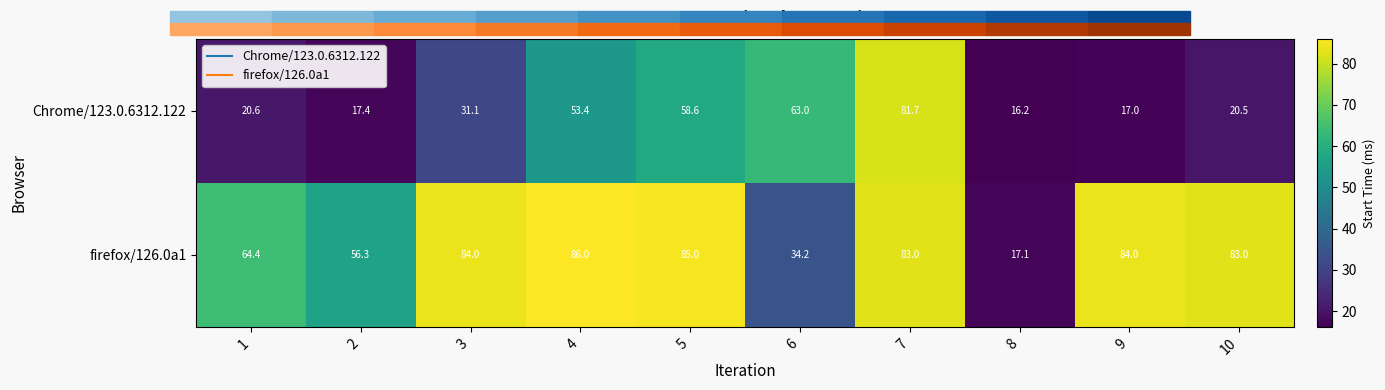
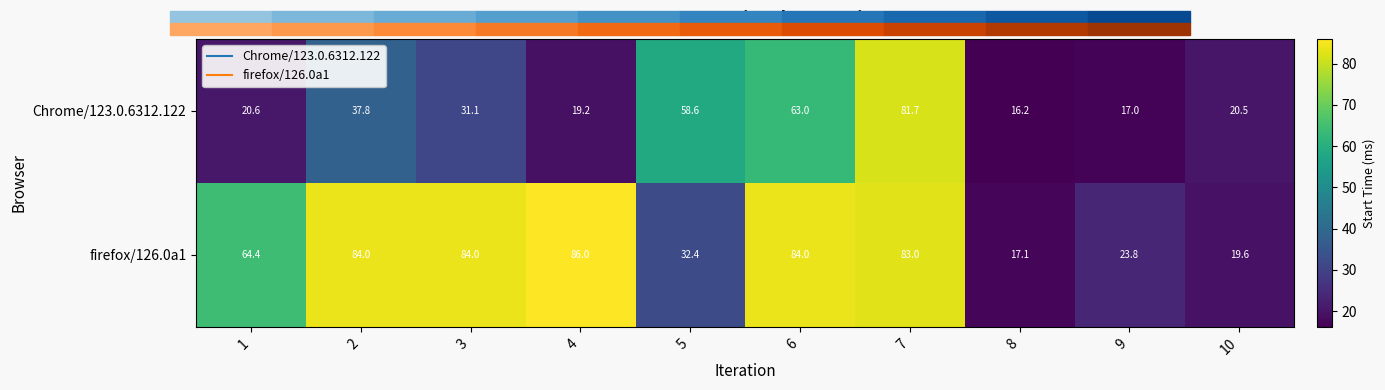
Chrome/123.0.6312.122, 2: 17.4 -> 37.8
Chrome/123.0.6312.122, 4: 53.4 -> 19.2
firefox/126.0a1, 2: 56.3 -> 84.0
firefox/126.0a1, 5: 85.0 -> 32.4
firefox/126.0a1, 6: 34.2 -> 84.0
firefox/126.0a1, 9: 84.0 -> 23.8
firefox/126.0a1, 10: 83.0 -> 19.6
